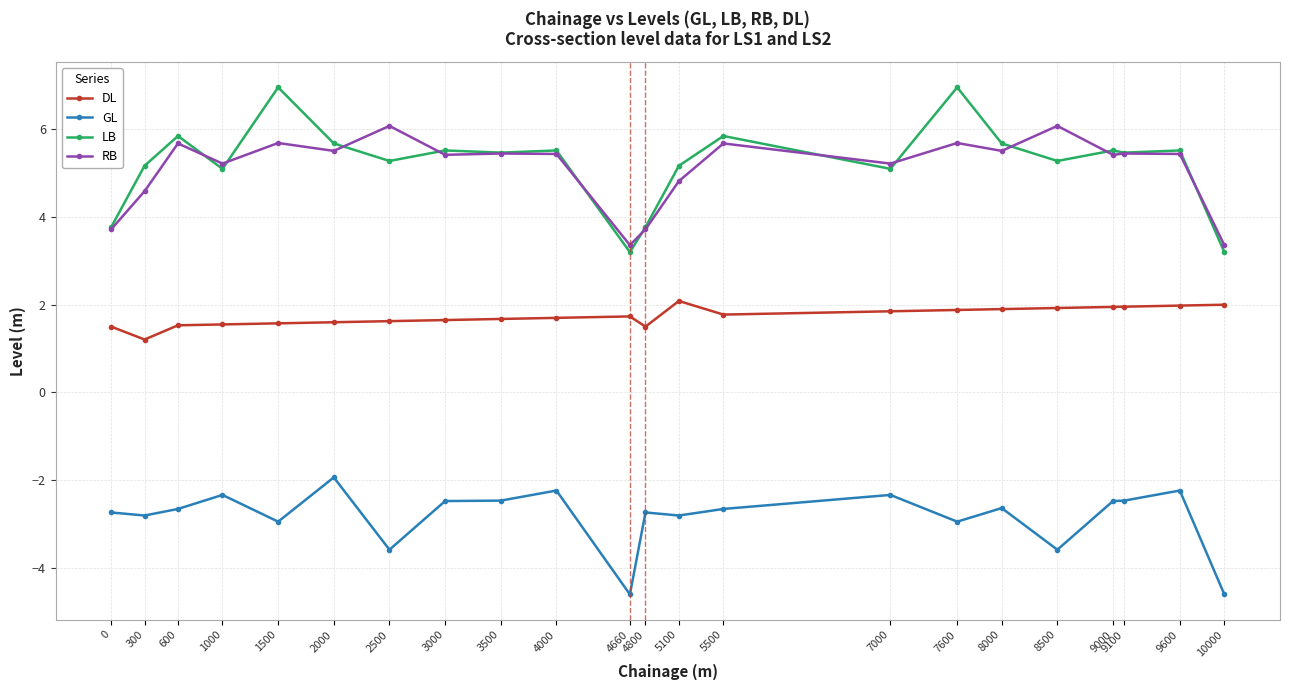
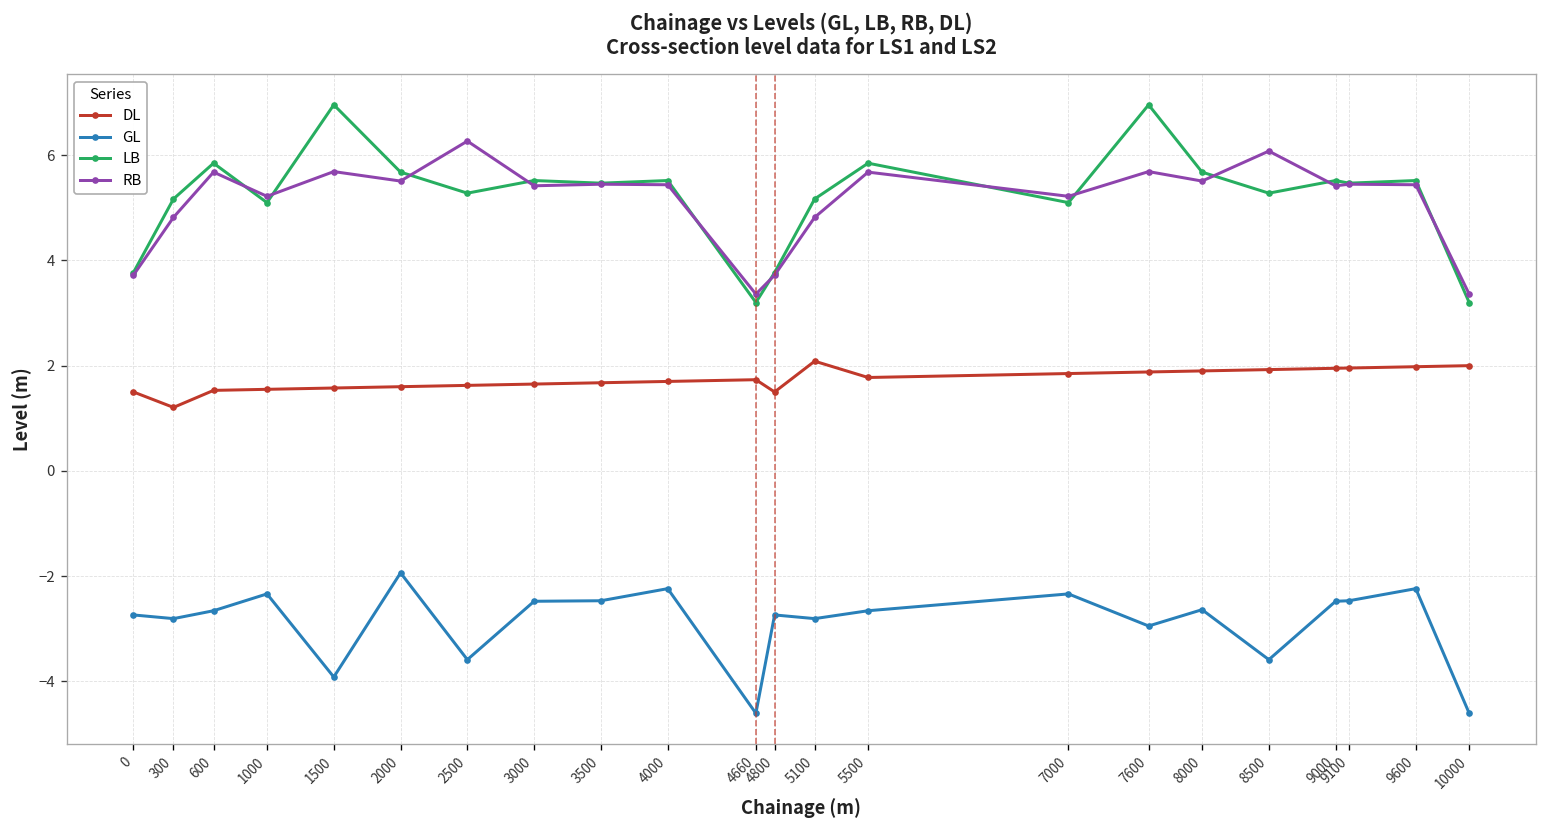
RB, 300: 4.6 -> 4.8
GL, 1500: -3.0 -> -3.9
RB, 2500: 6.1 -> 6.3
